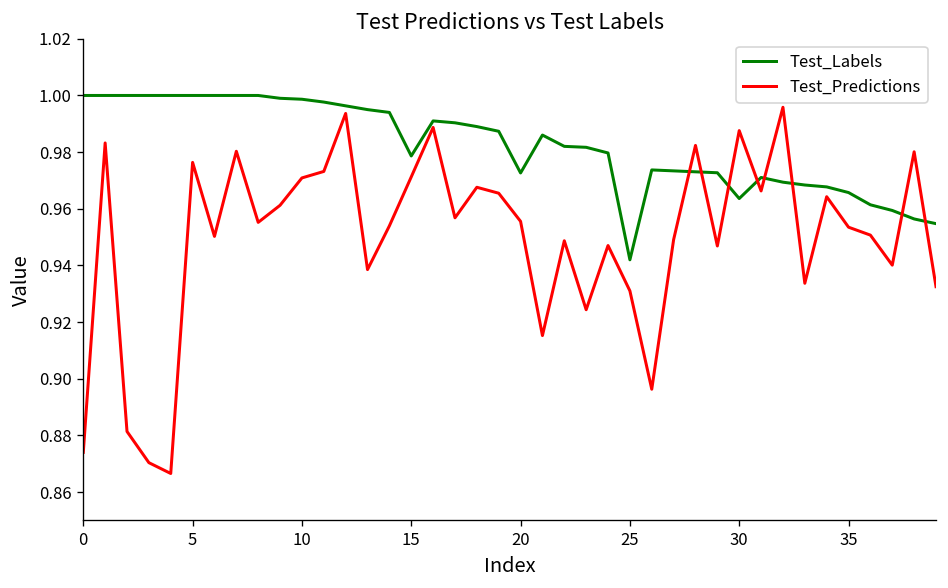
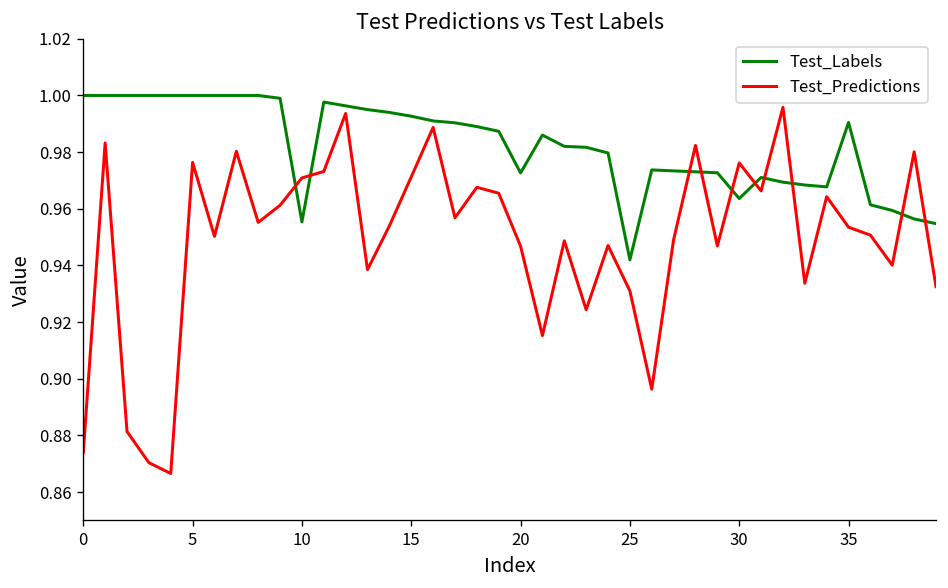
Test_Labels, 10: 0.999 -> 0.955
Test_Labels, 15: 0.979 -> 0.993
Test_Predictions, 20: 0.956 -> 0.947
Test_Predictions, 30: 0.988 -> 0.976
Test_Labels, 35: 0.966 -> 0.990
